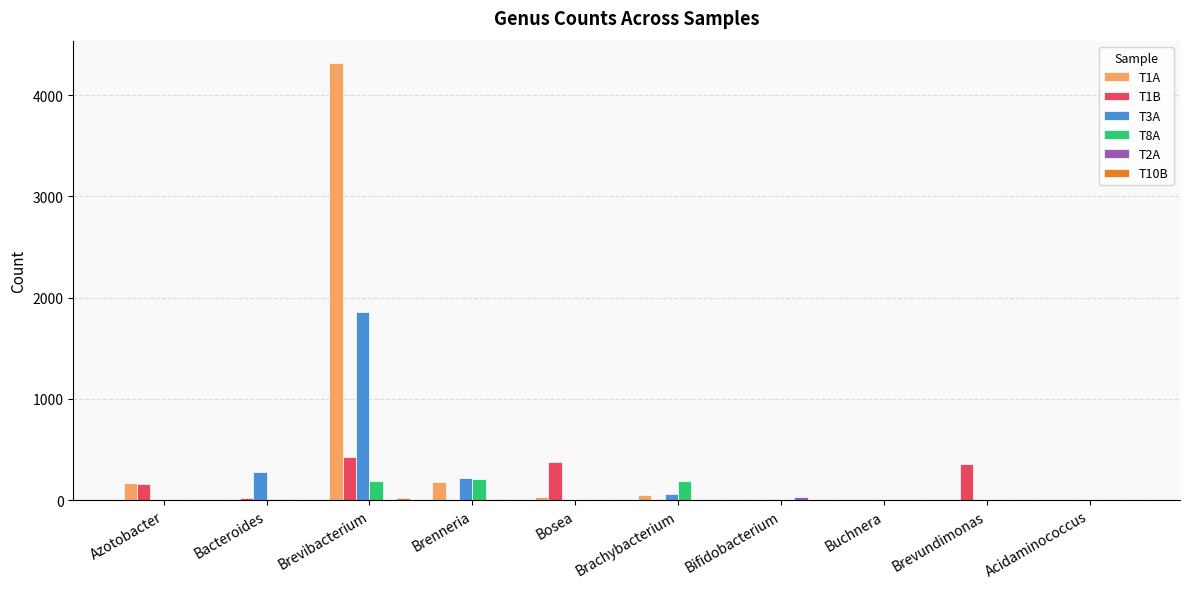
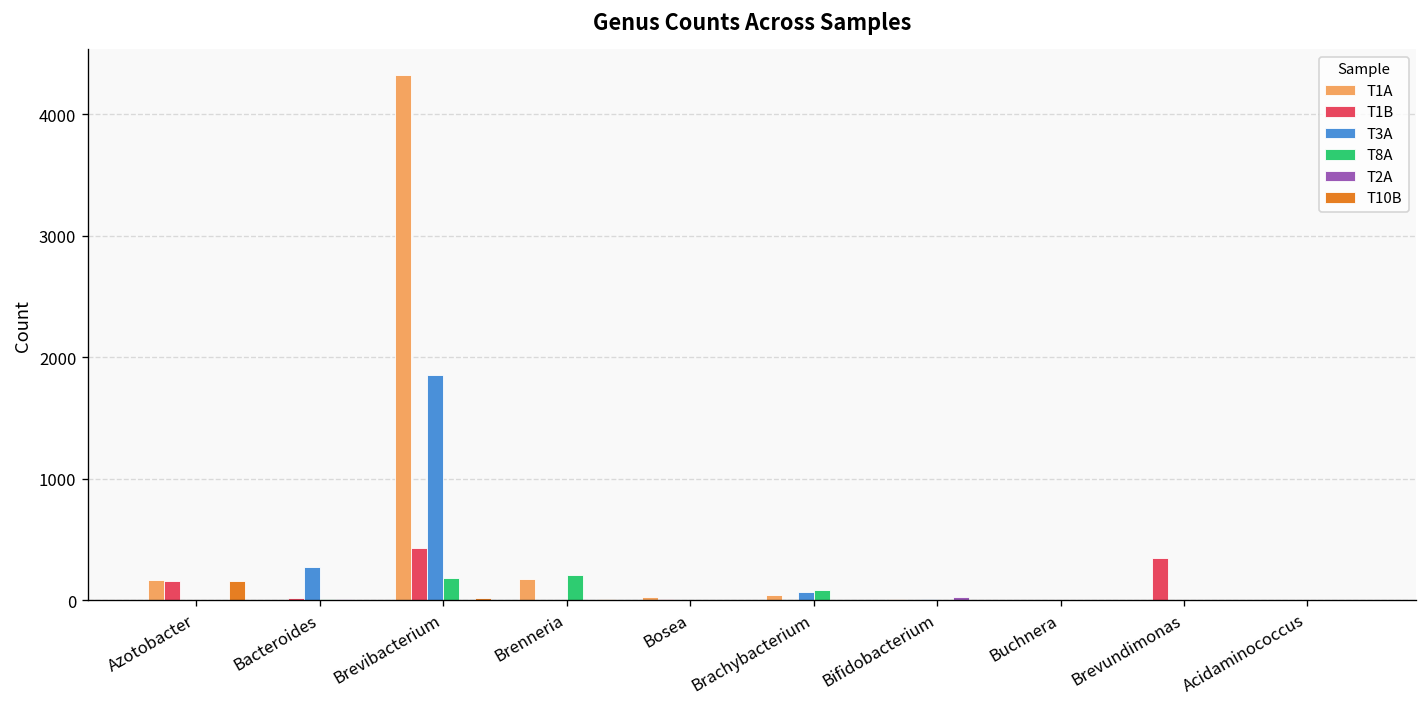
T10B, Azotobacter: 0 -> 160
T3A, Brenneria: 220 -> 0
T1B, Bosea: 380 -> 10
T8A, Brachybacterium: 190 -> 90
